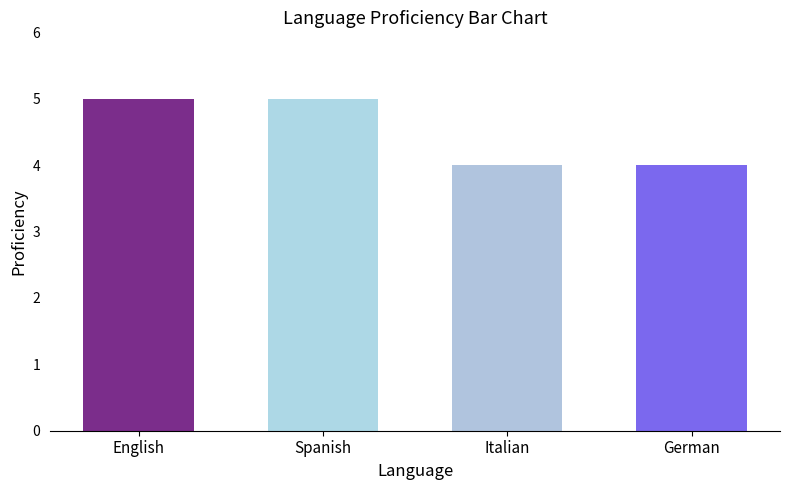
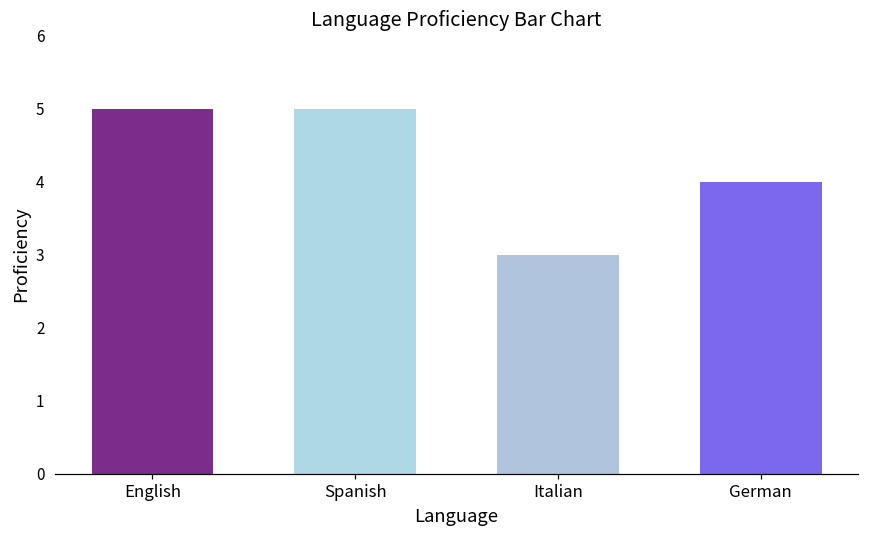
Italian: 4 -> 3
